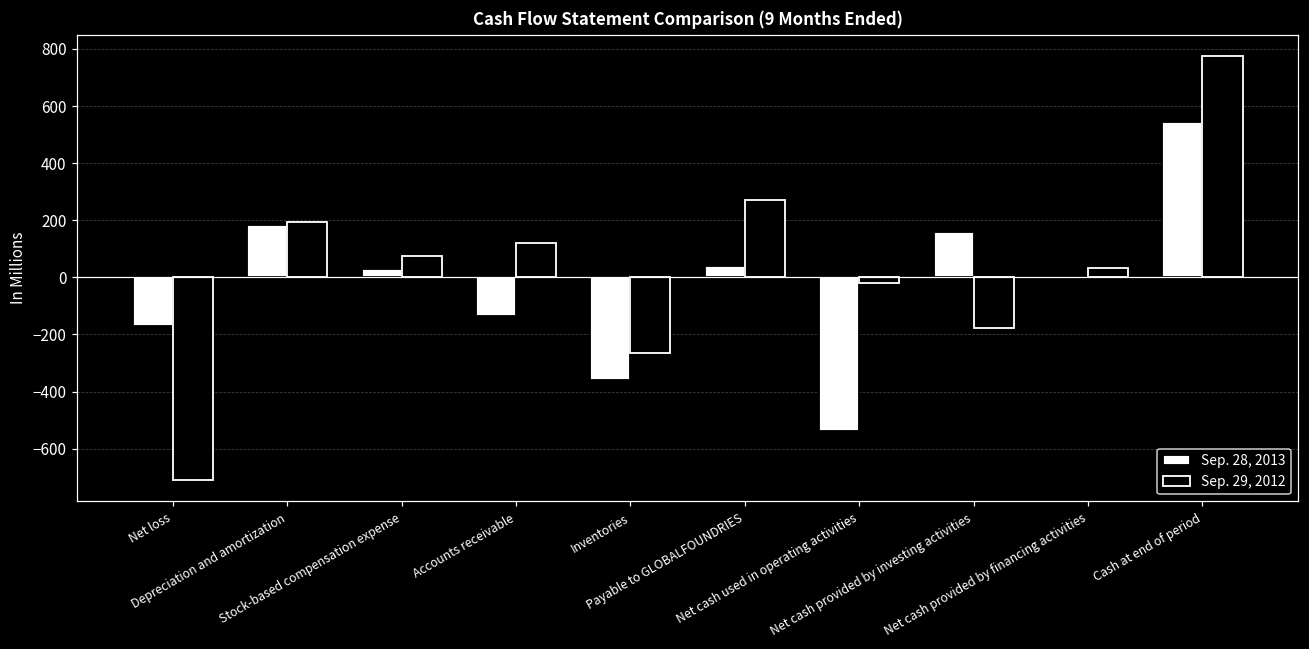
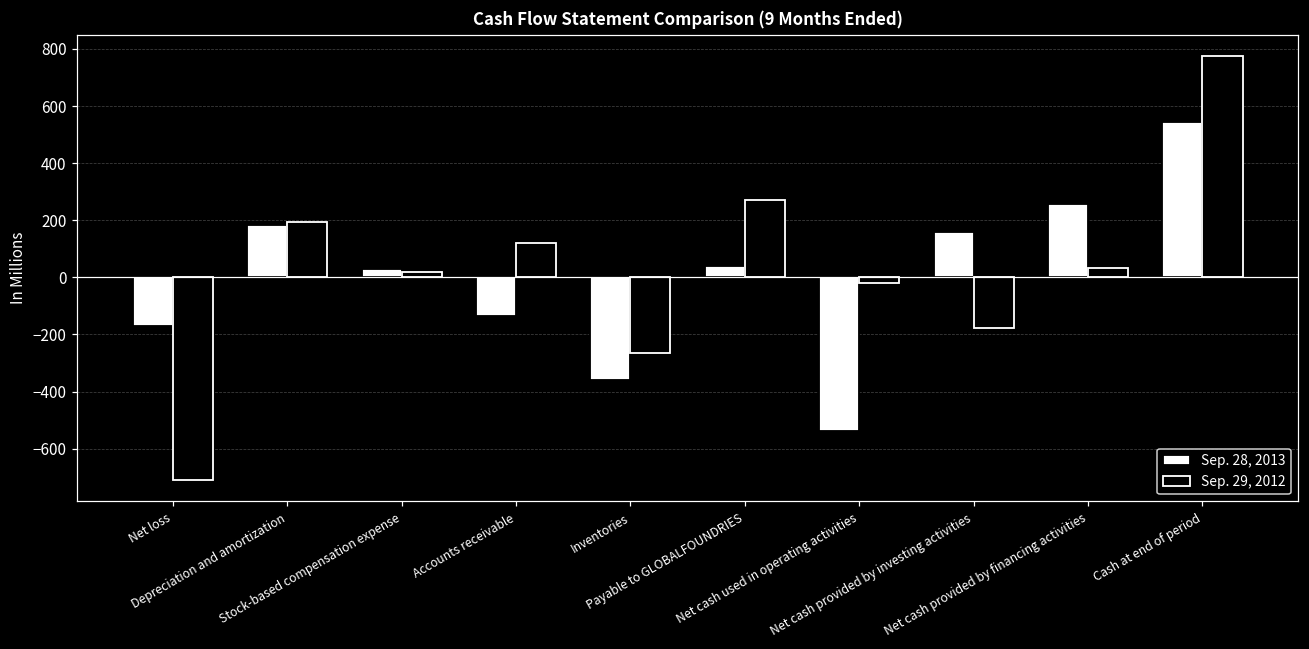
Sep. 29, 2012, Stock-based compensation expense: 70 -> 20
Sep. 28, 2013, Net cash provided by financing activities: 0 -> 260
